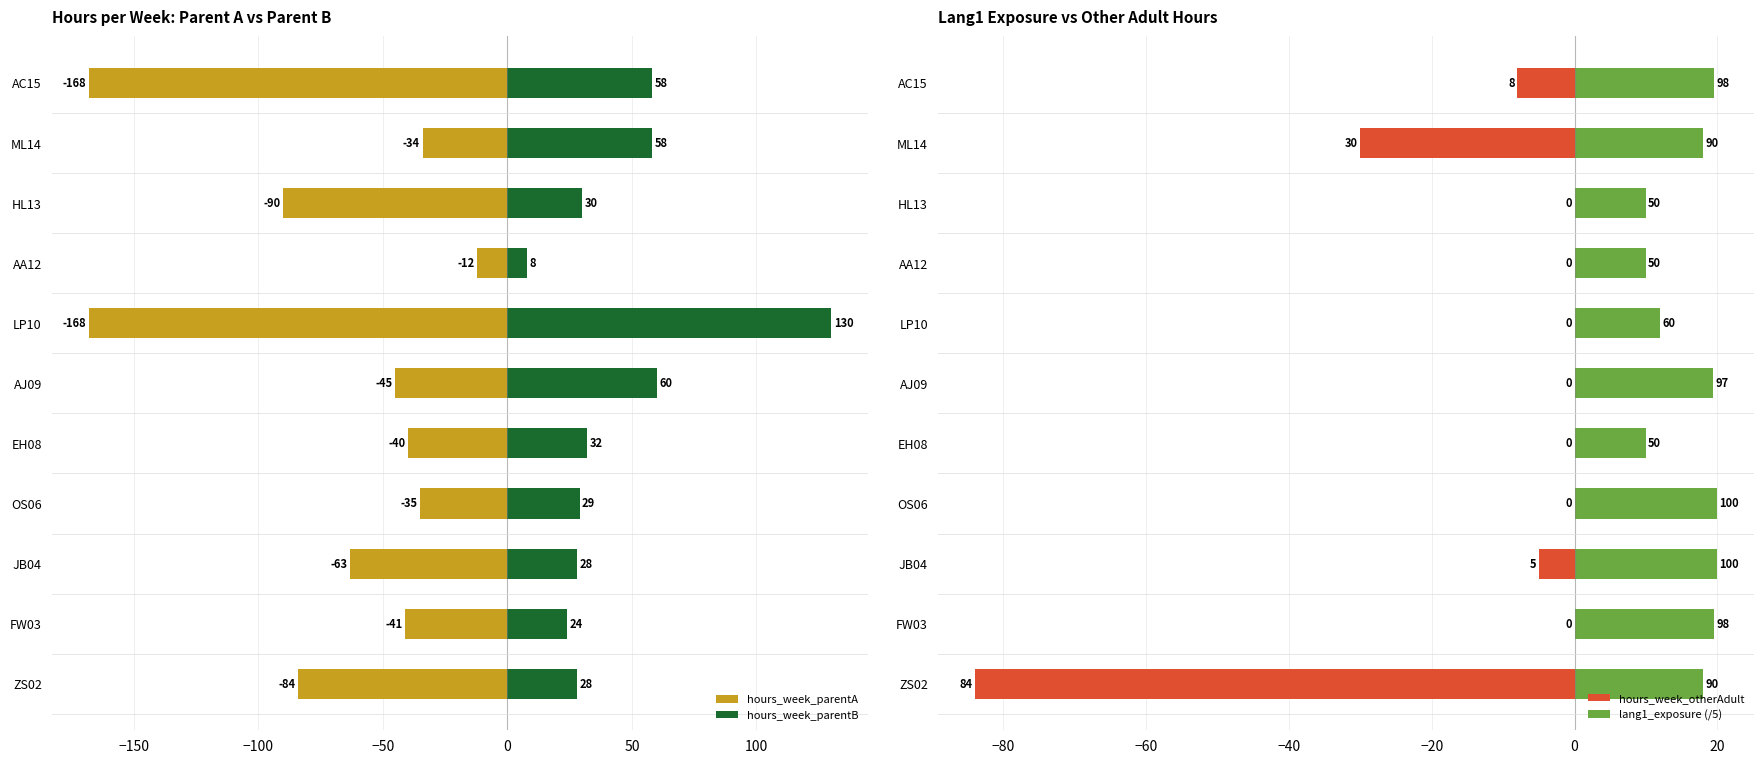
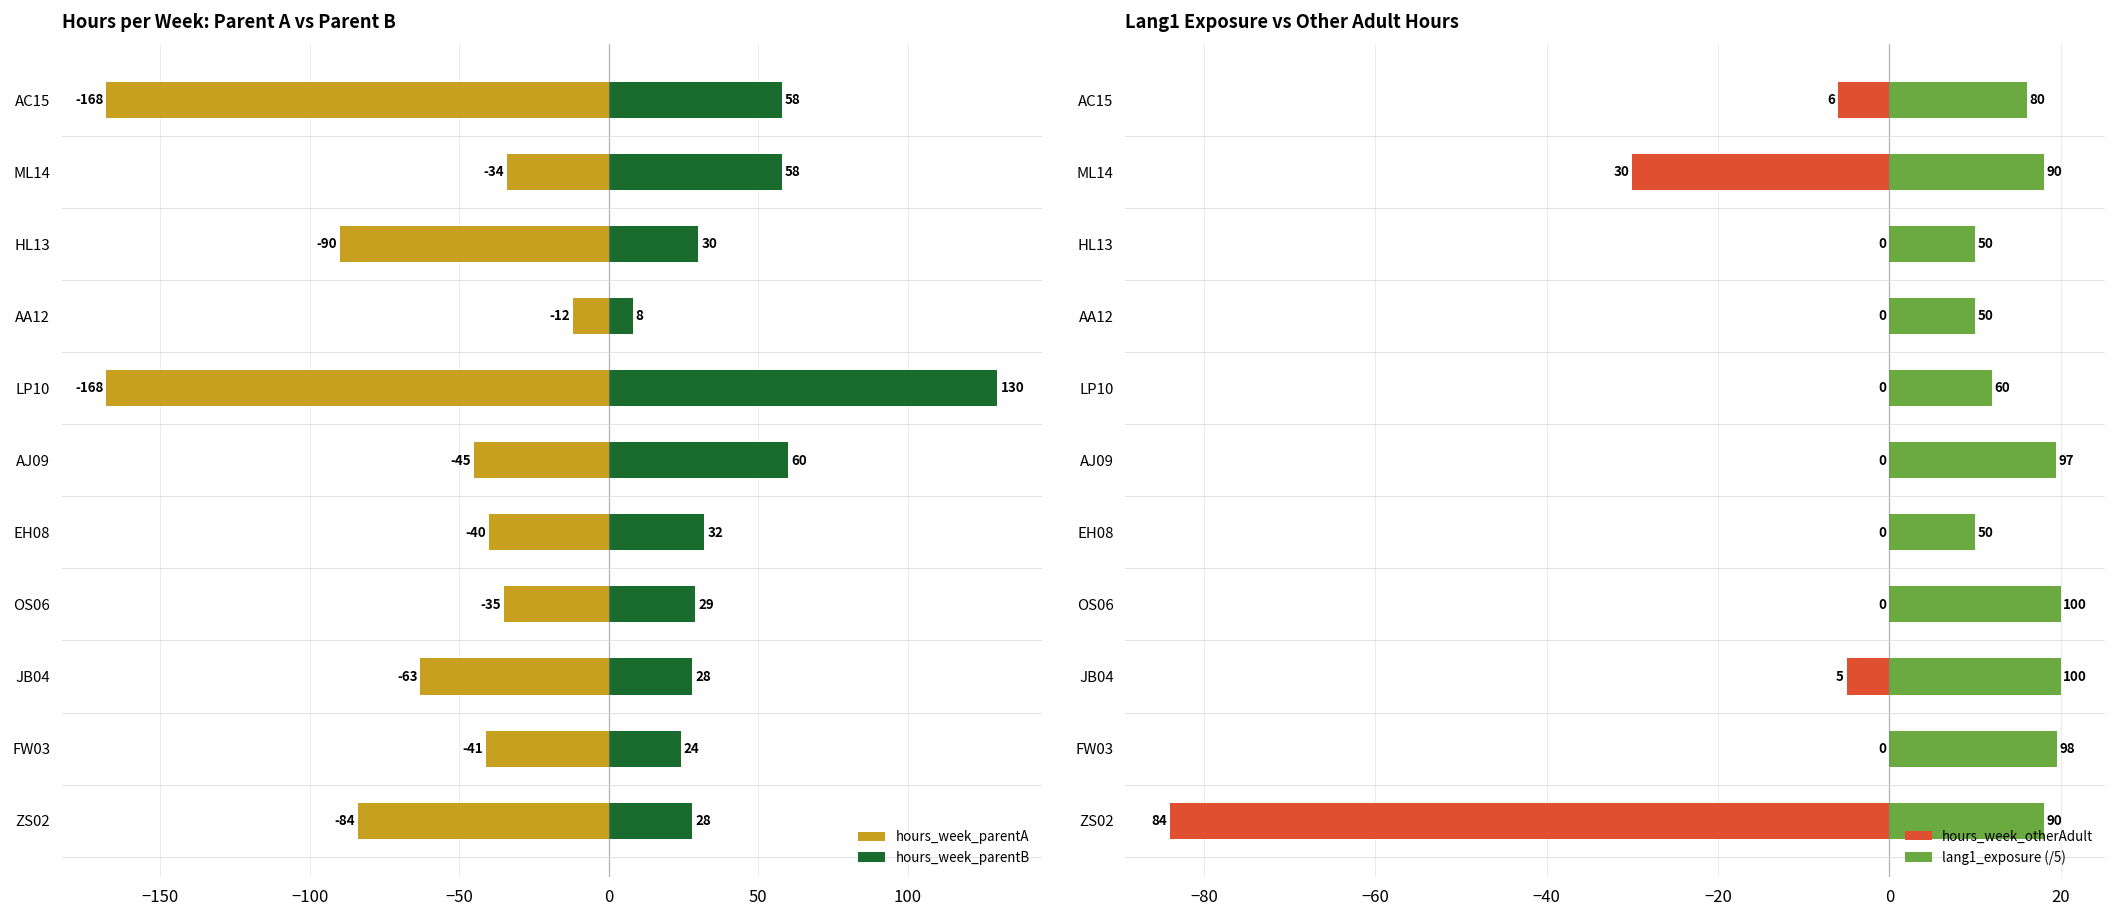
Lang1 Exposure vs Other Adult Hours, hours_week_otherAdult, AC15: 8 -> 6
Lang1 Exposure vs Other Adult Hours, lang1_exposure (/5), AC15: 98 -> 80
